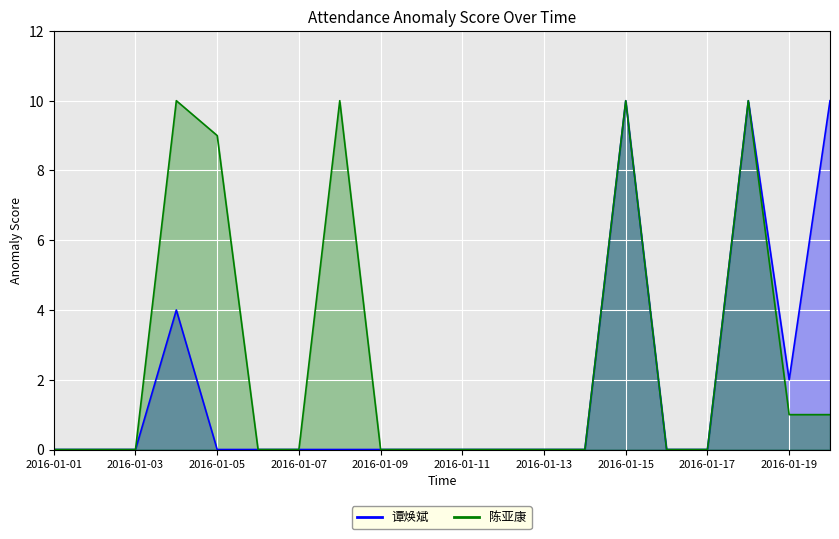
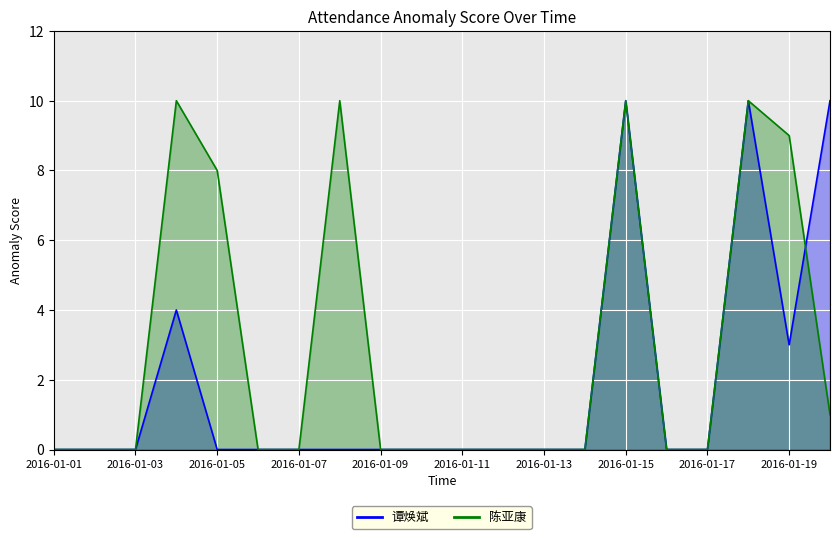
陈亚康, 2016-01-05: 9 -> 8
谭焕斌, 2016-01-19: 2 -> 3
陈亚康, 2016-01-19: 1 -> 9
